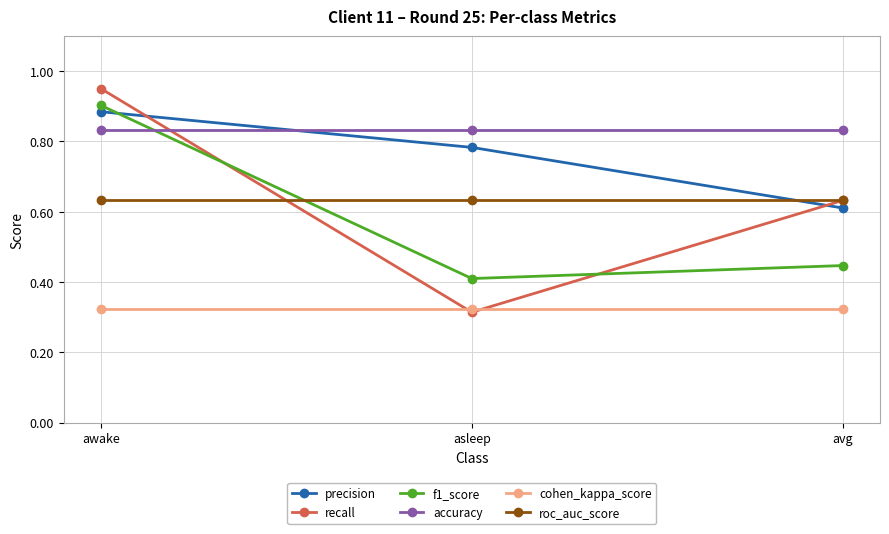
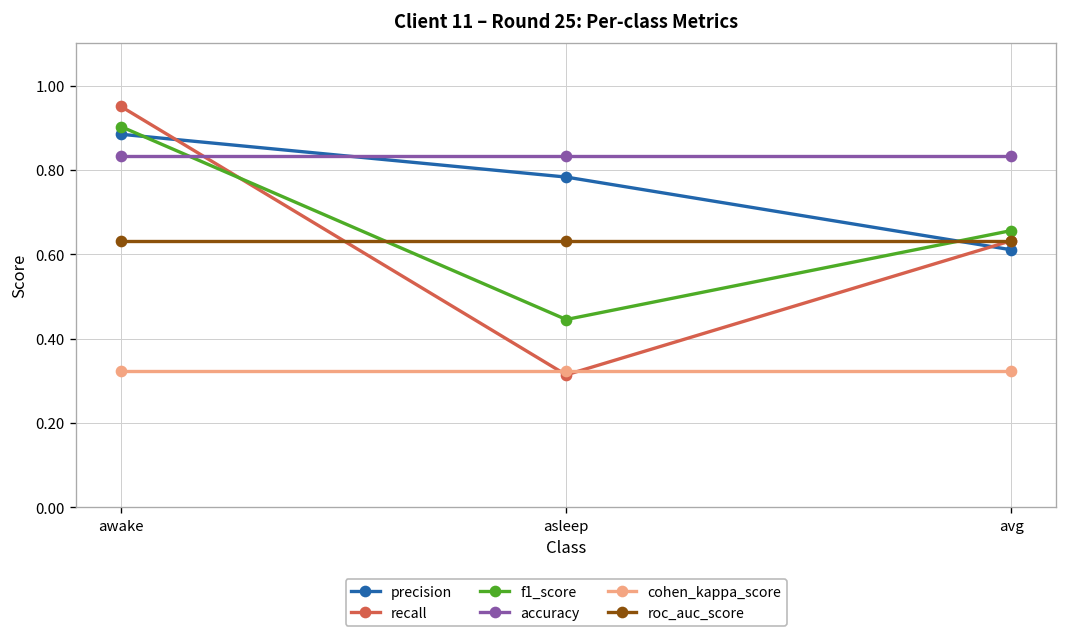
f1_score, asleep: 0.41 -> 0.45
f1_score, avg: 0.45 -> 0.66
